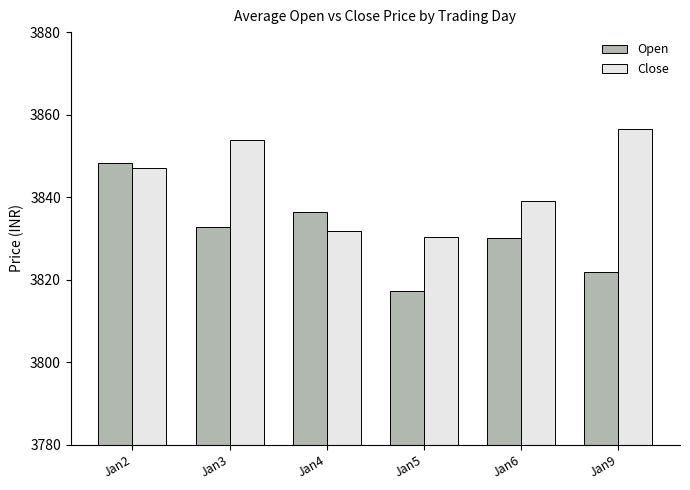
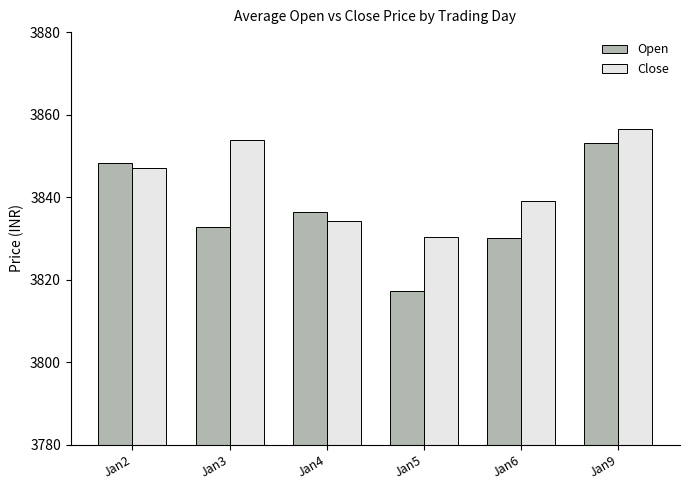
Close, Jan4: 3832 -> 3834
Open, Jan9: 3822 -> 3853
